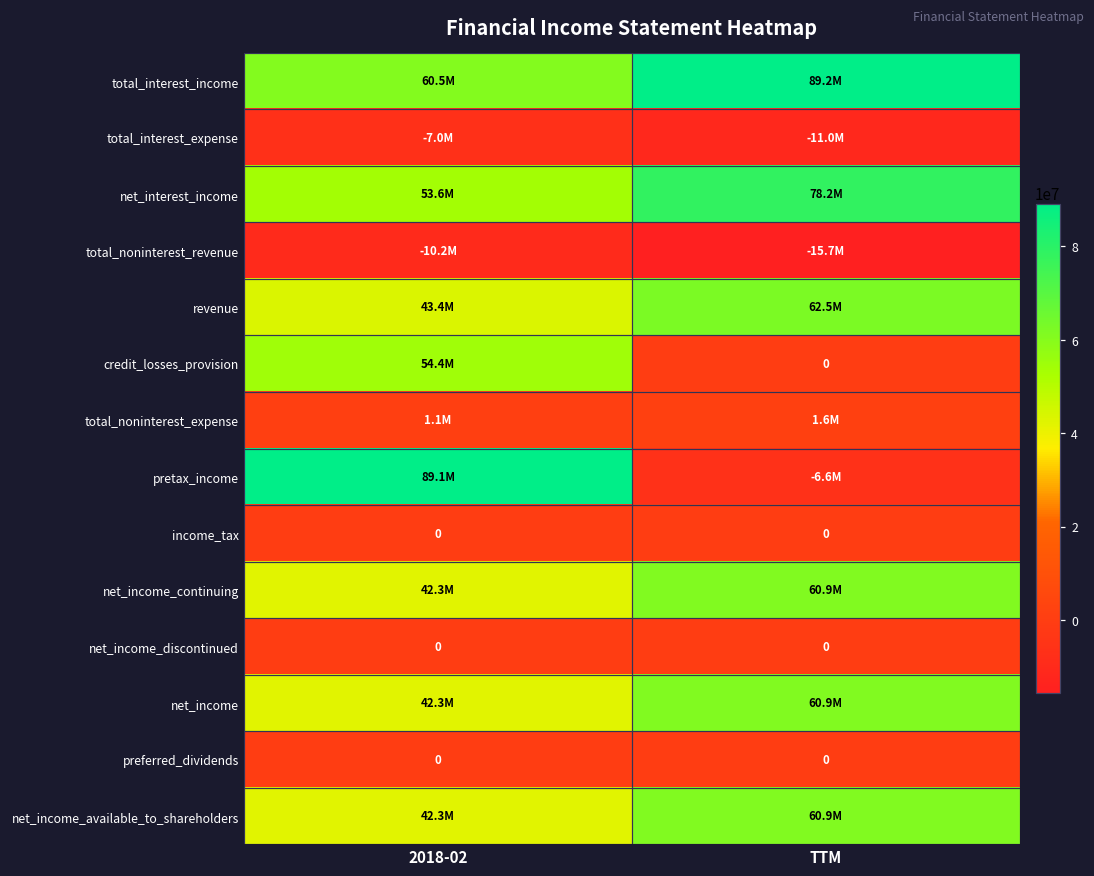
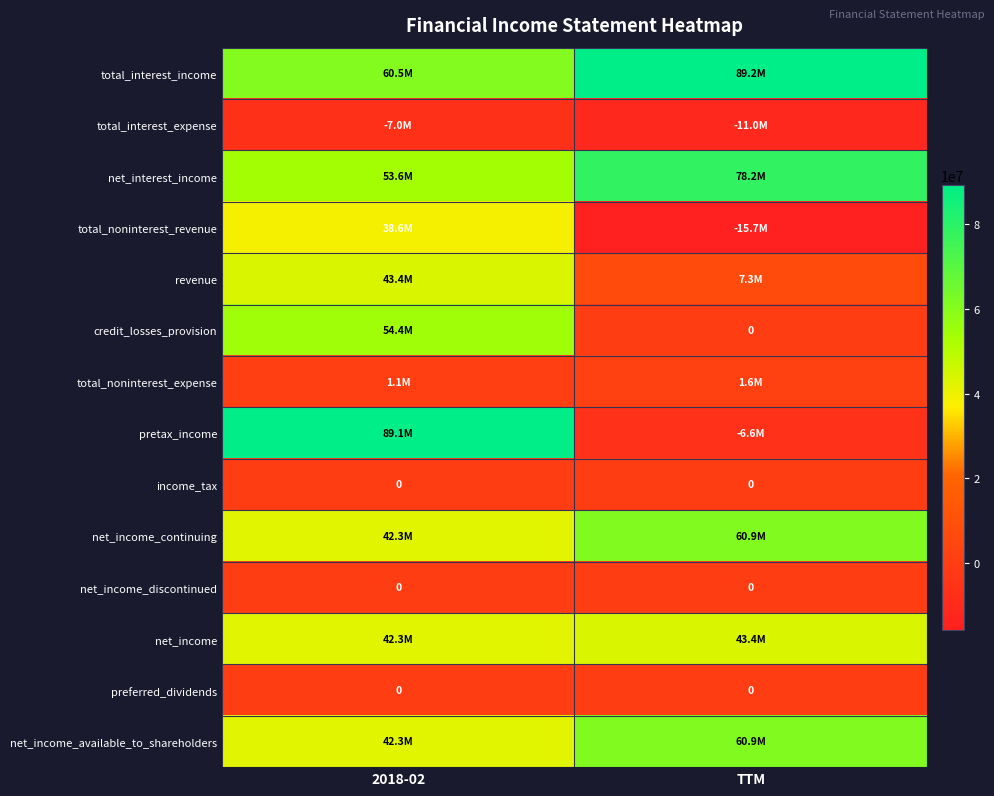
total_noninterest_revenue, 2018-02: -10.2M -> 38.6M
revenue, TTM: 62.5M -> 7.3M
net_income, TTM: 60.9M -> 43.4M
